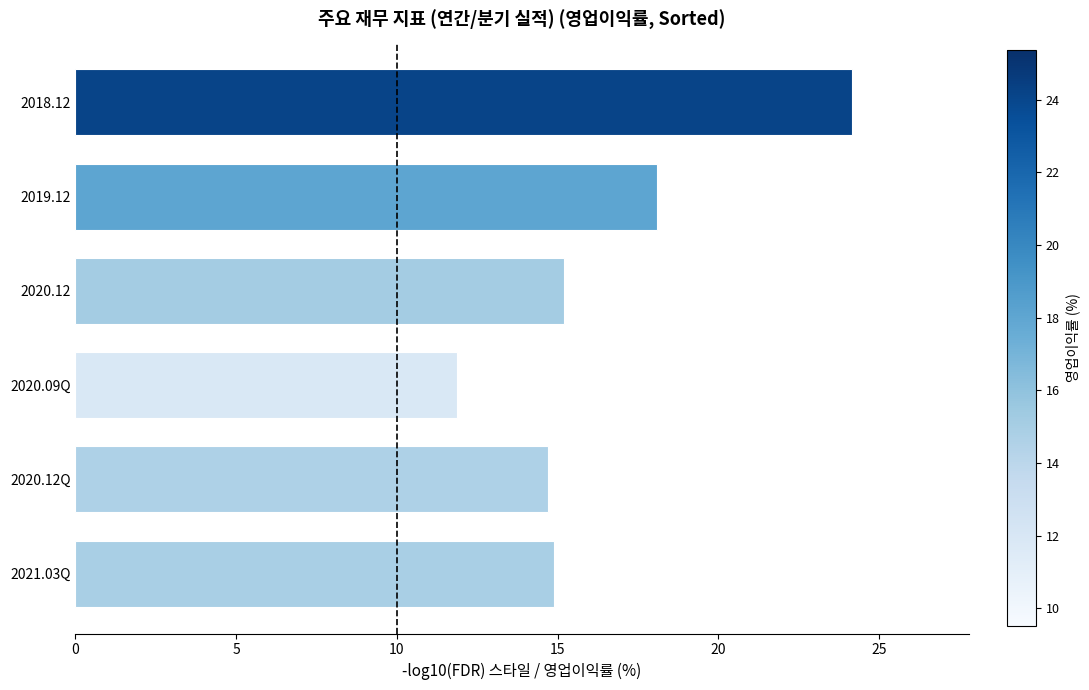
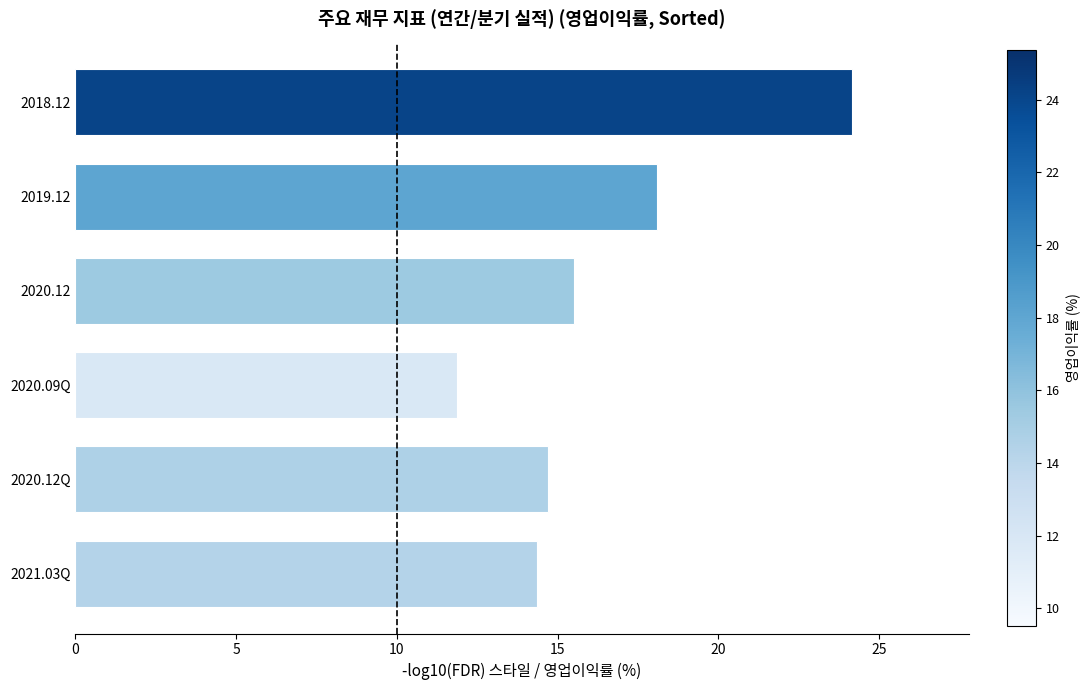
2020.12: 15.2 -> 15.5
2021.03Q: 14.9 -> 14.4
